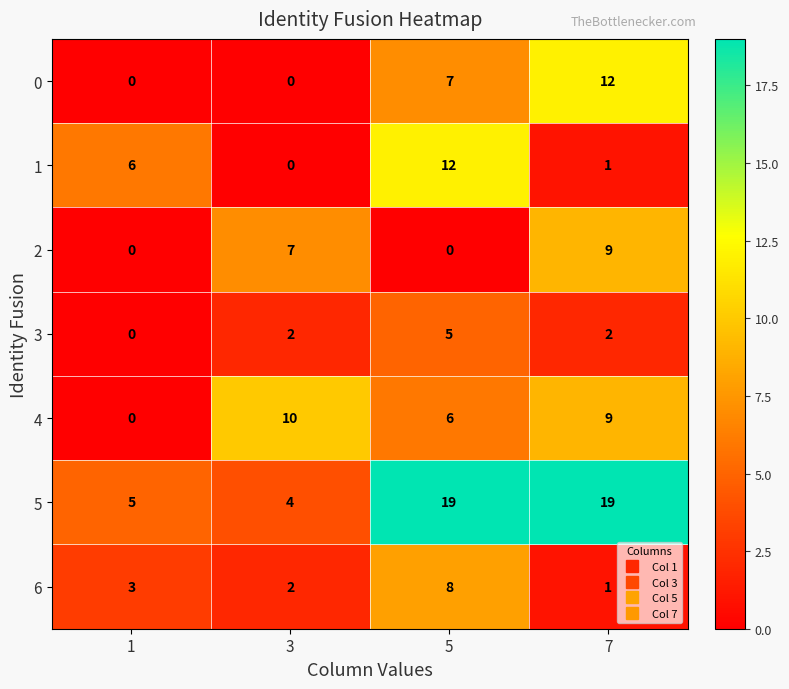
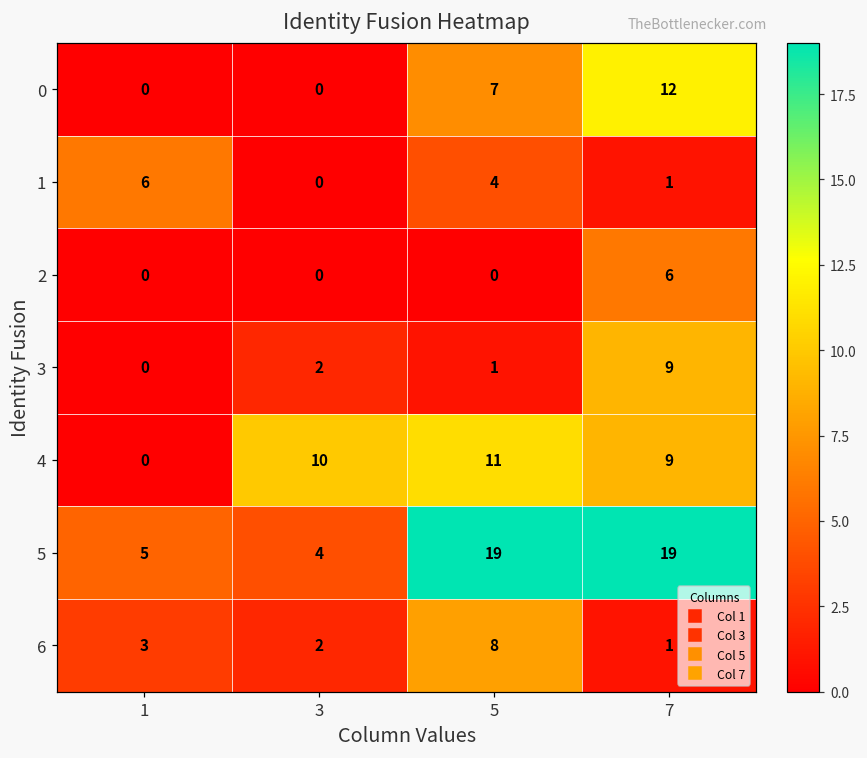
1, 5: 12 -> 4
2, 3: 7 -> 0
2, 7: 9 -> 6
3, 5: 5 -> 1
3, 7: 2 -> 9
4, 5: 6 -> 11
